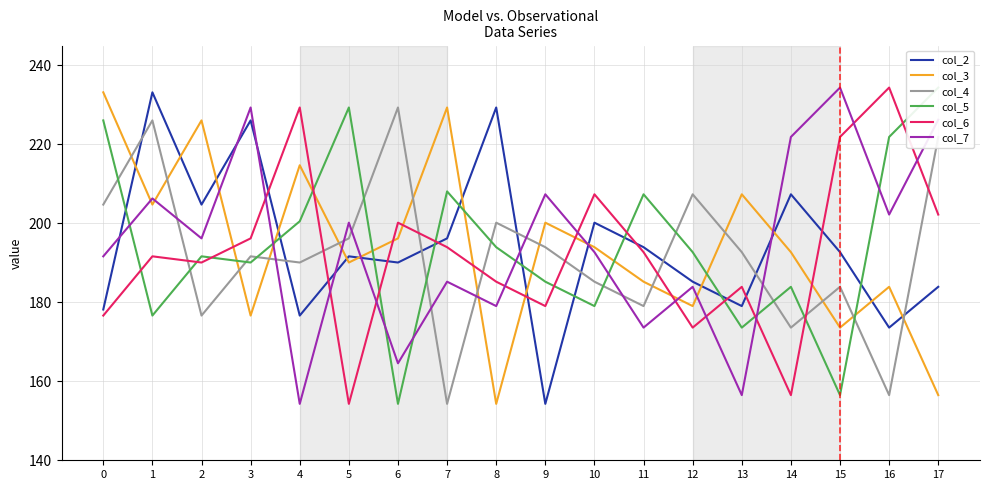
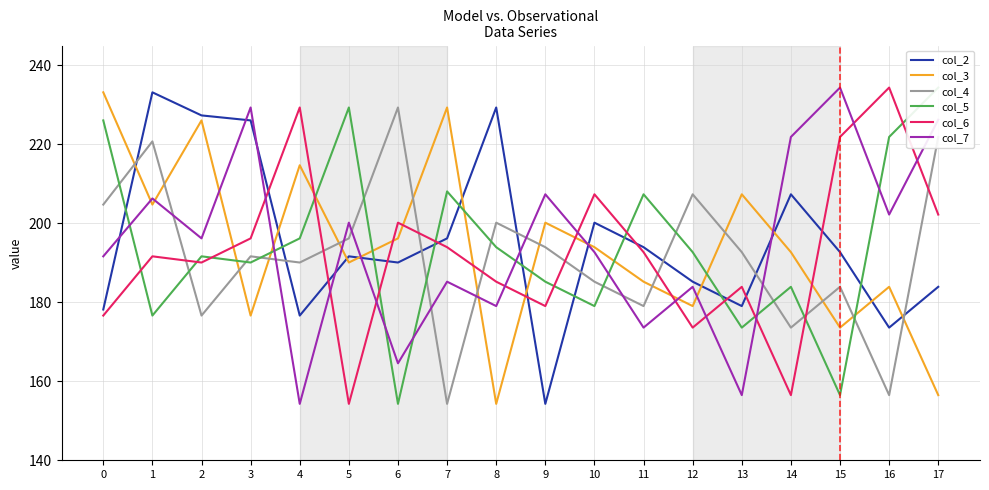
col_4, 1: 226 -> 221
col_2, 2: 205 -> 227
col_5, 4: 201 -> 196
